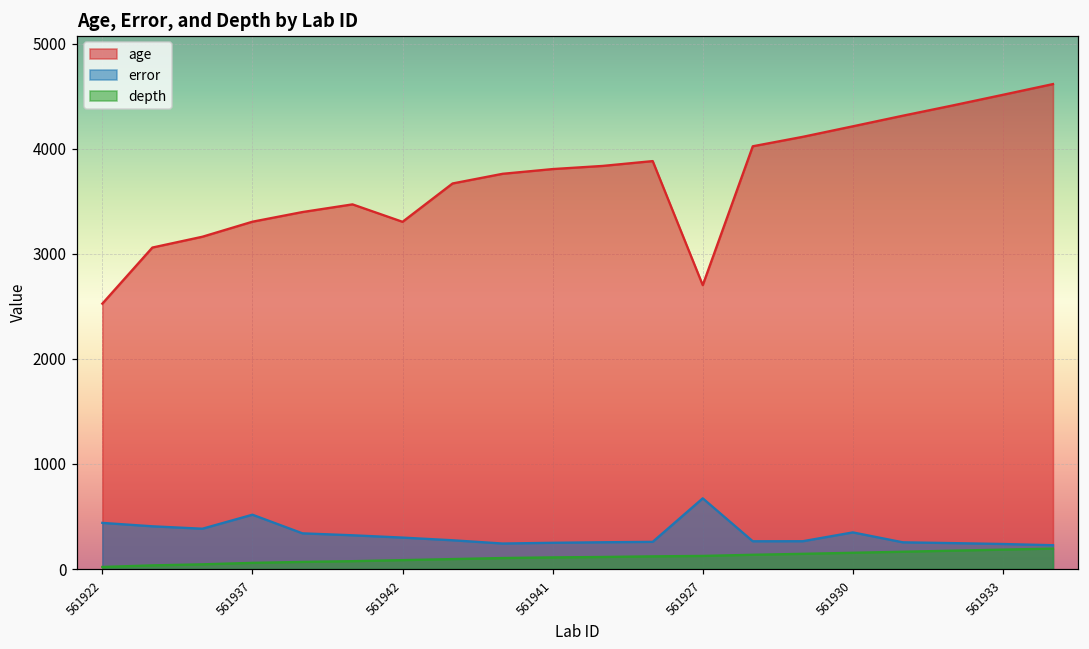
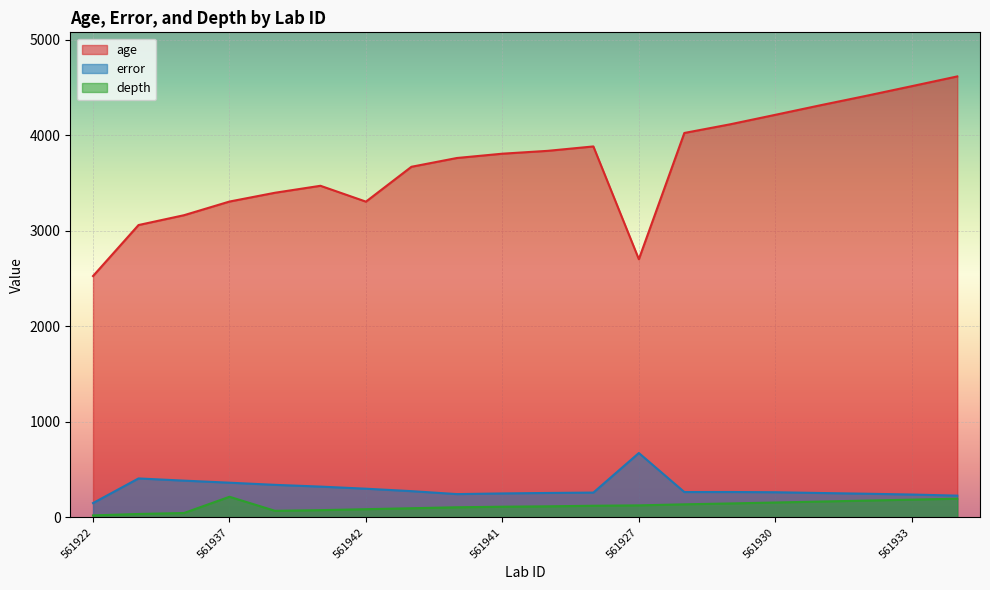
error, 561922: 400 -> 100
error, 561937: 500 -> 400
depth, 561937: 100 -> 200
error, 561930: 350 -> 260
